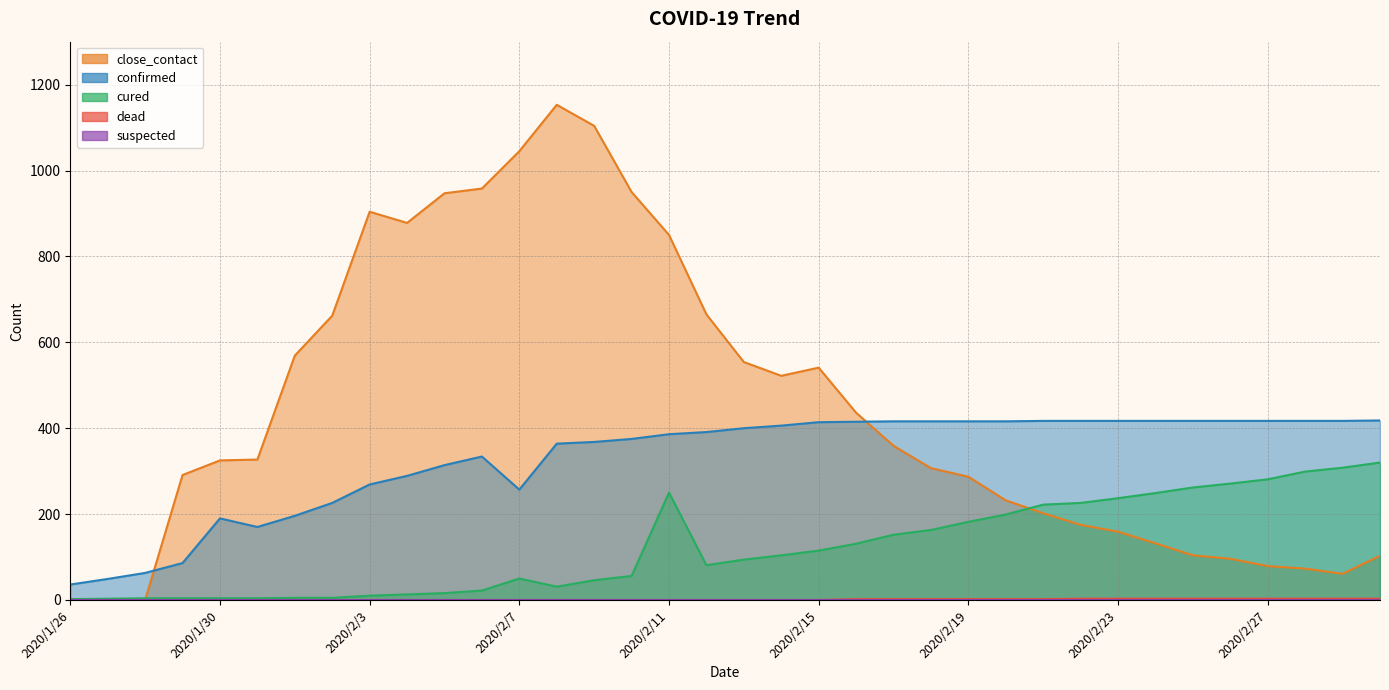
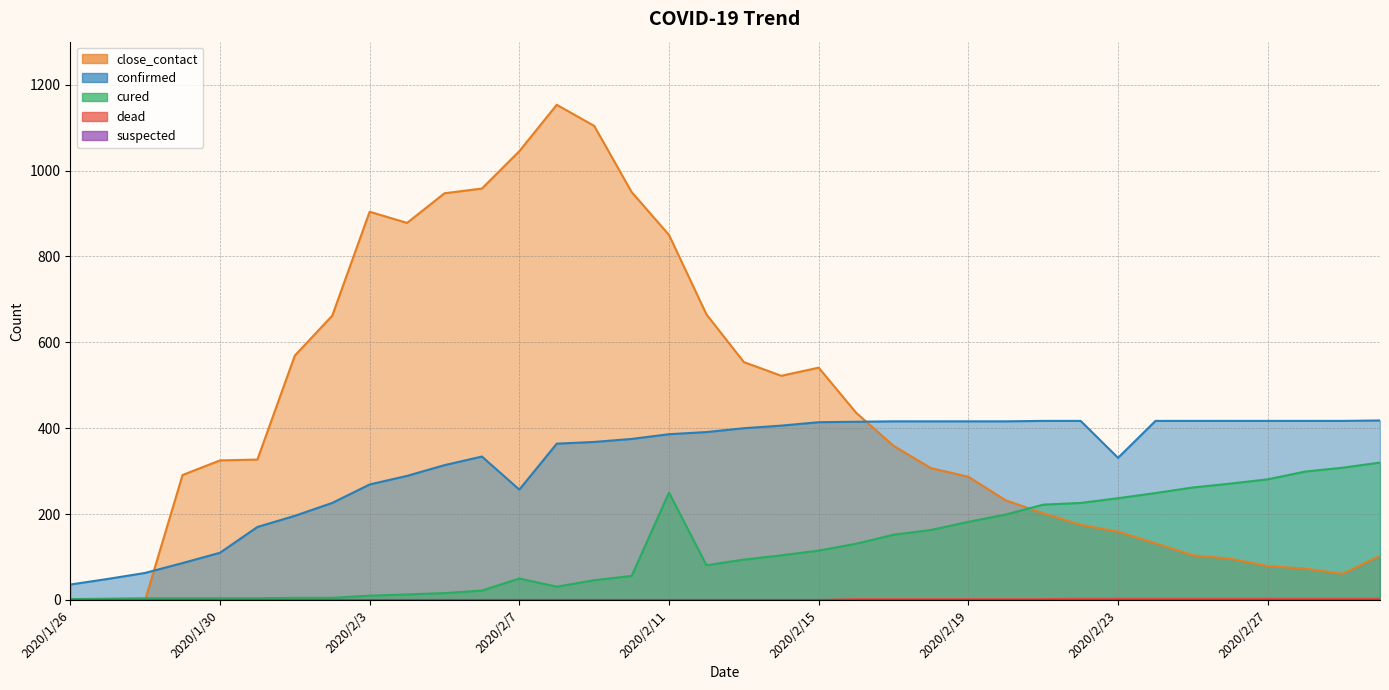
confirmed, 2020/1/30: 190 -> 110
confirmed, 2020/2/23: 420 -> 330
